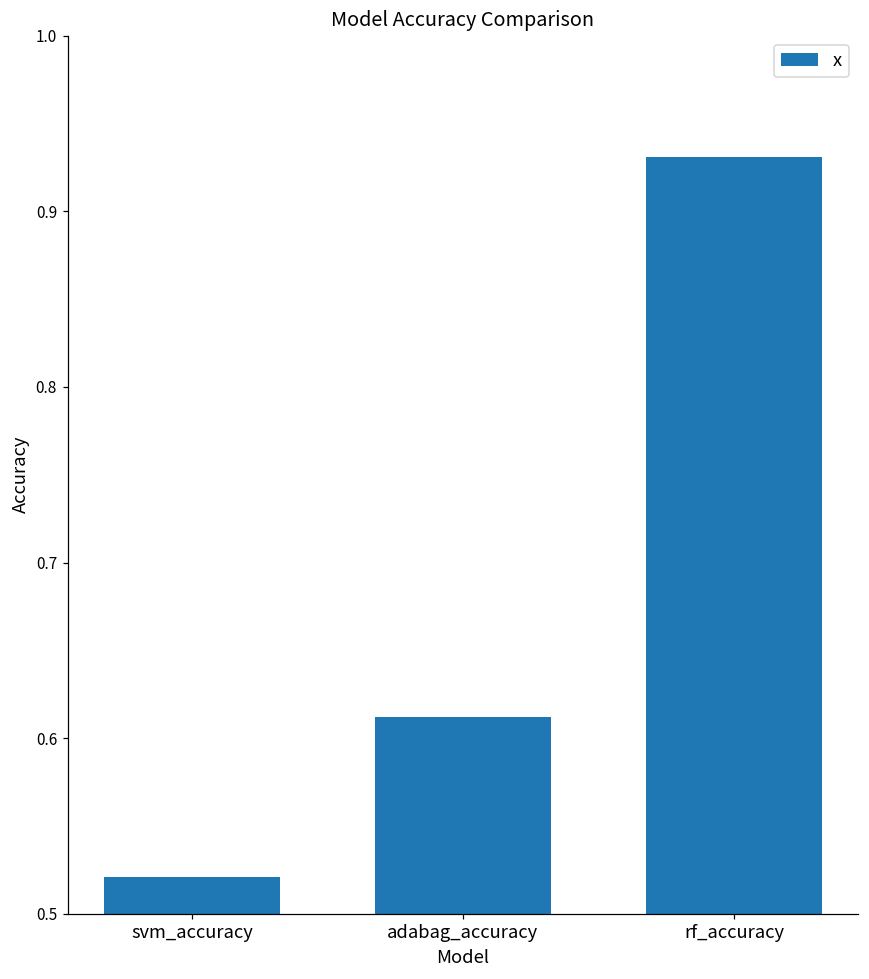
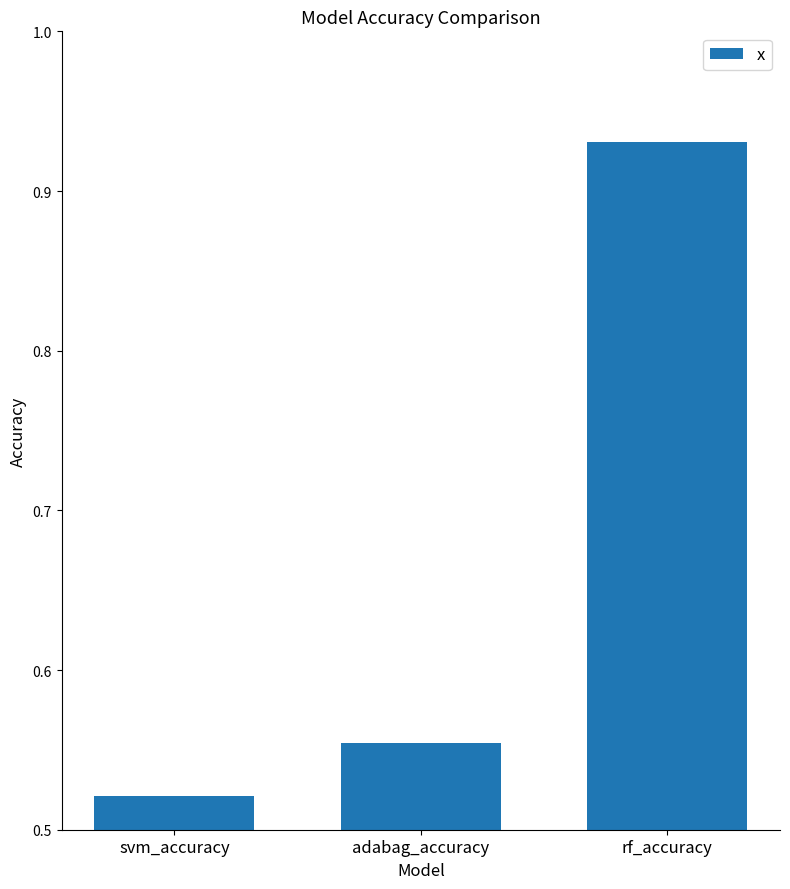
adabag_accuracy: 0.612 -> 0.554
